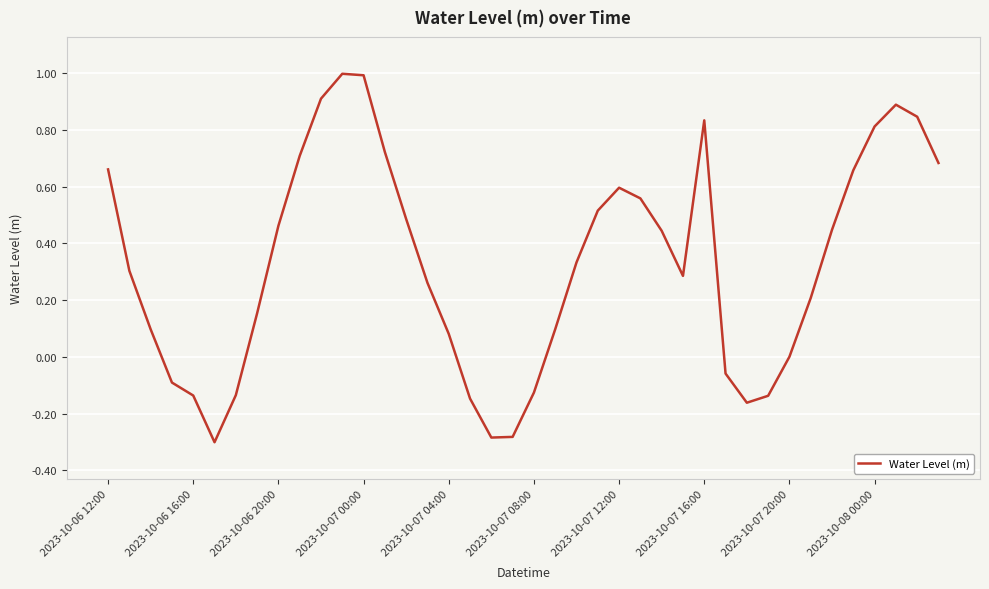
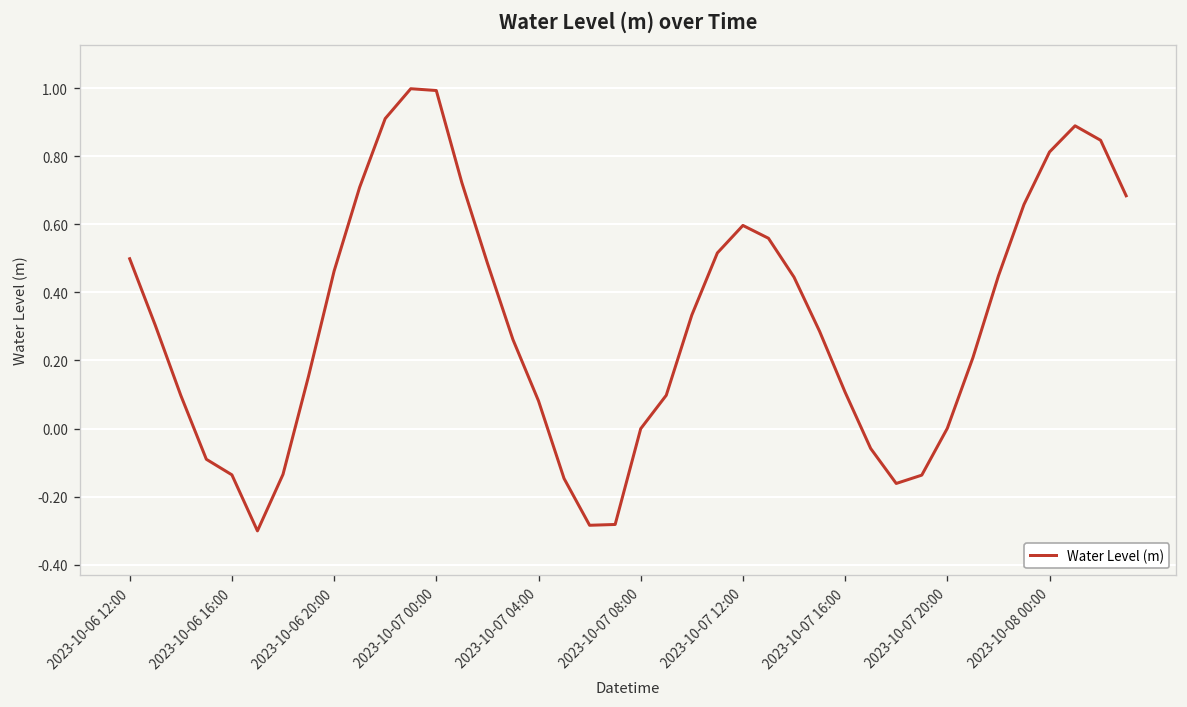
2023-10-06 12:00: 0.66 -> 0.50
2023-10-07 08:00: -0.13 -> 0.00
2023-10-07 16:00: 0.83 -> 0.11
